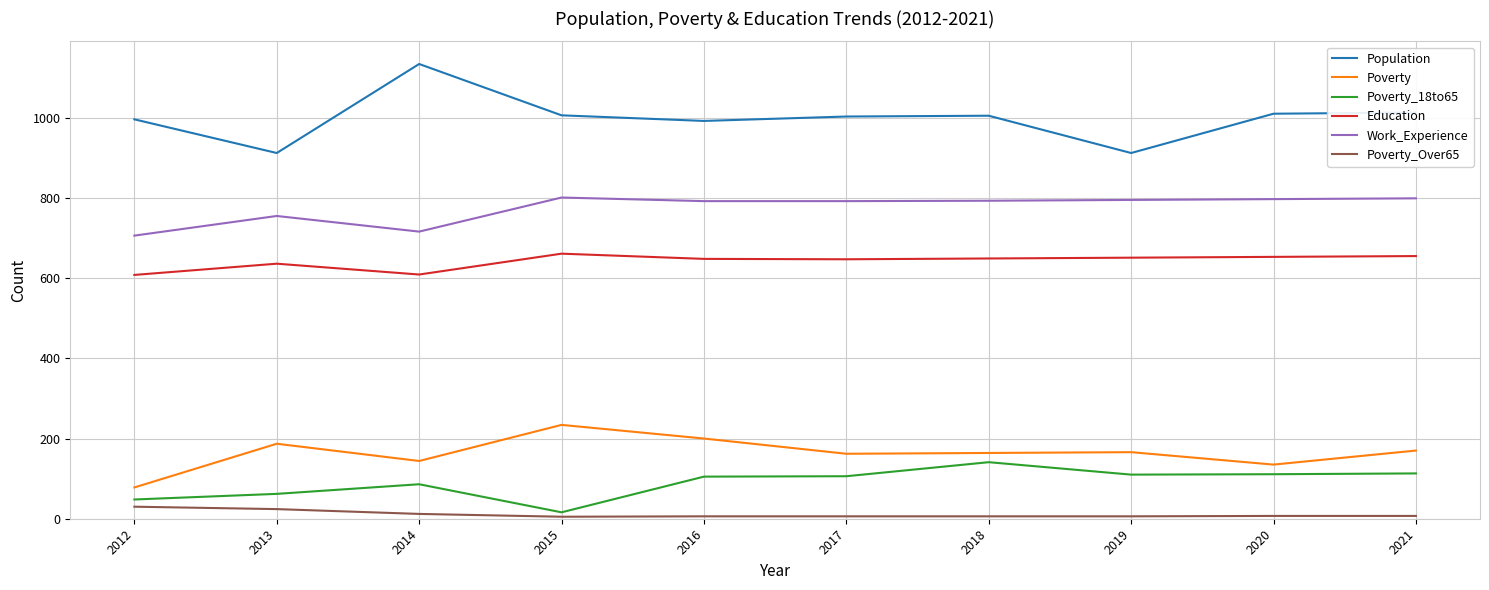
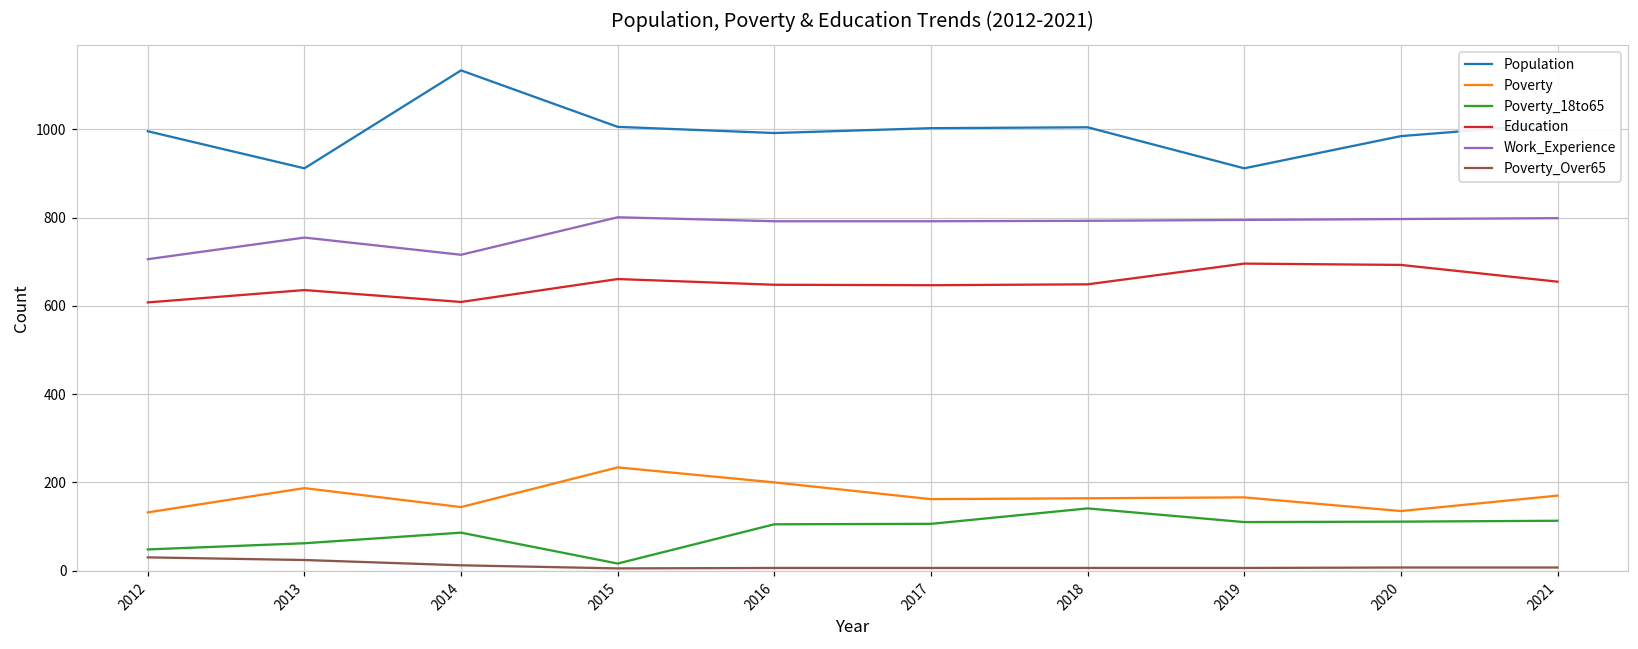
Poverty, 2012: 80 -> 130
Education, 2019: 650 -> 700
Population, 2020: 1010 -> 990
Education, 2020: 650 -> 690
